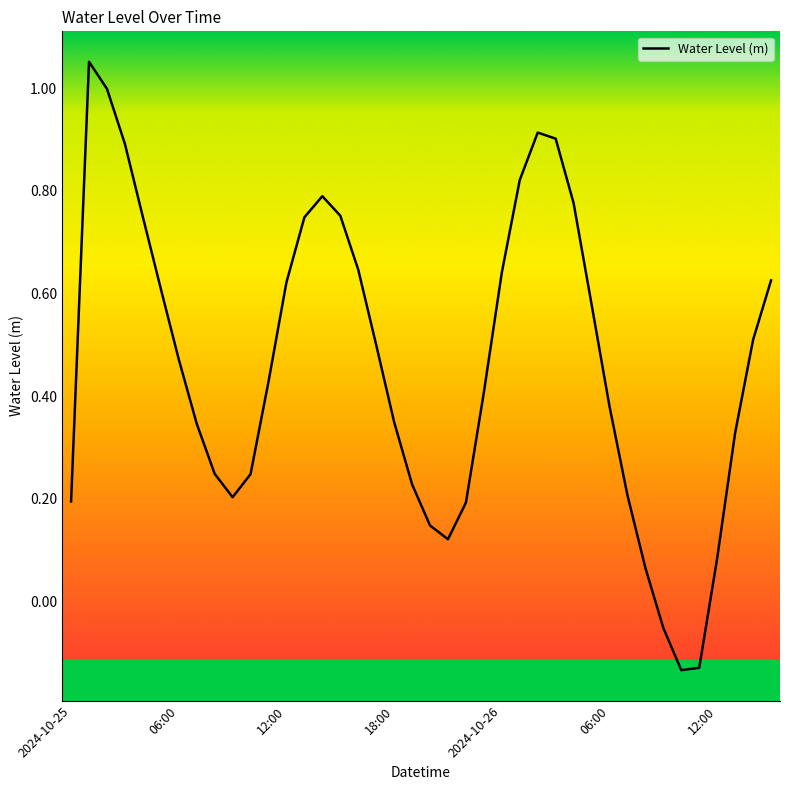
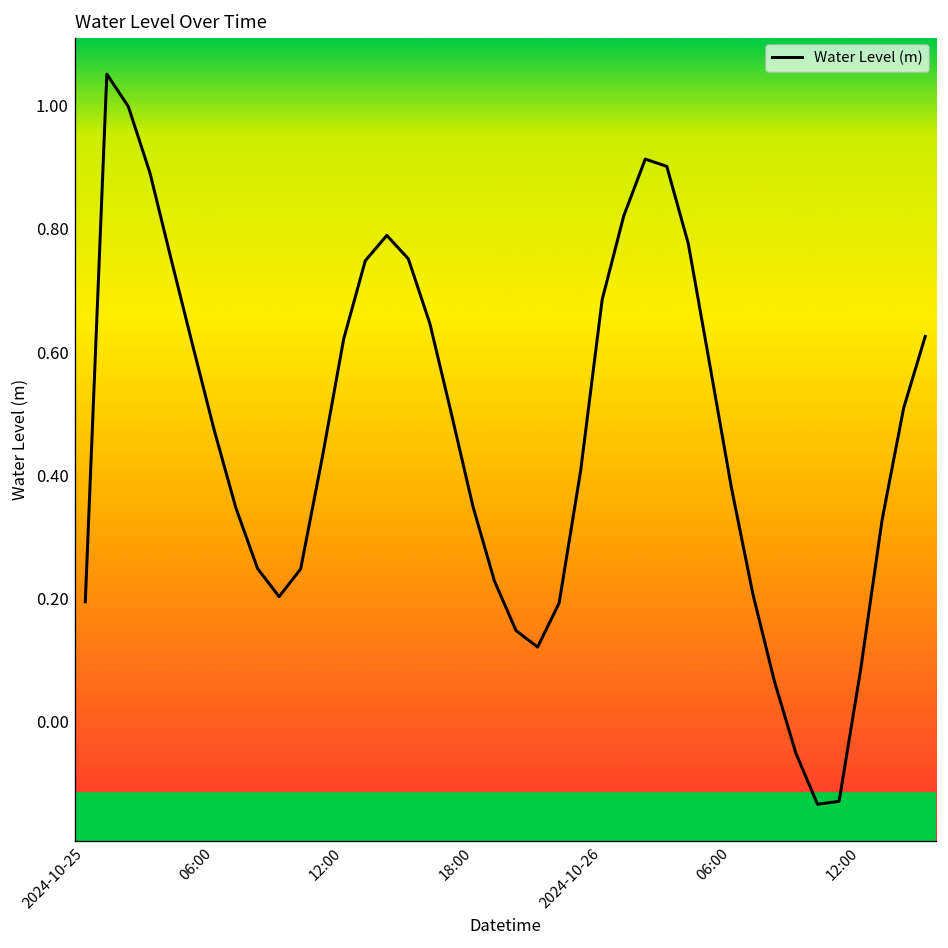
2024-10-26: 0.64 -> 0.69
